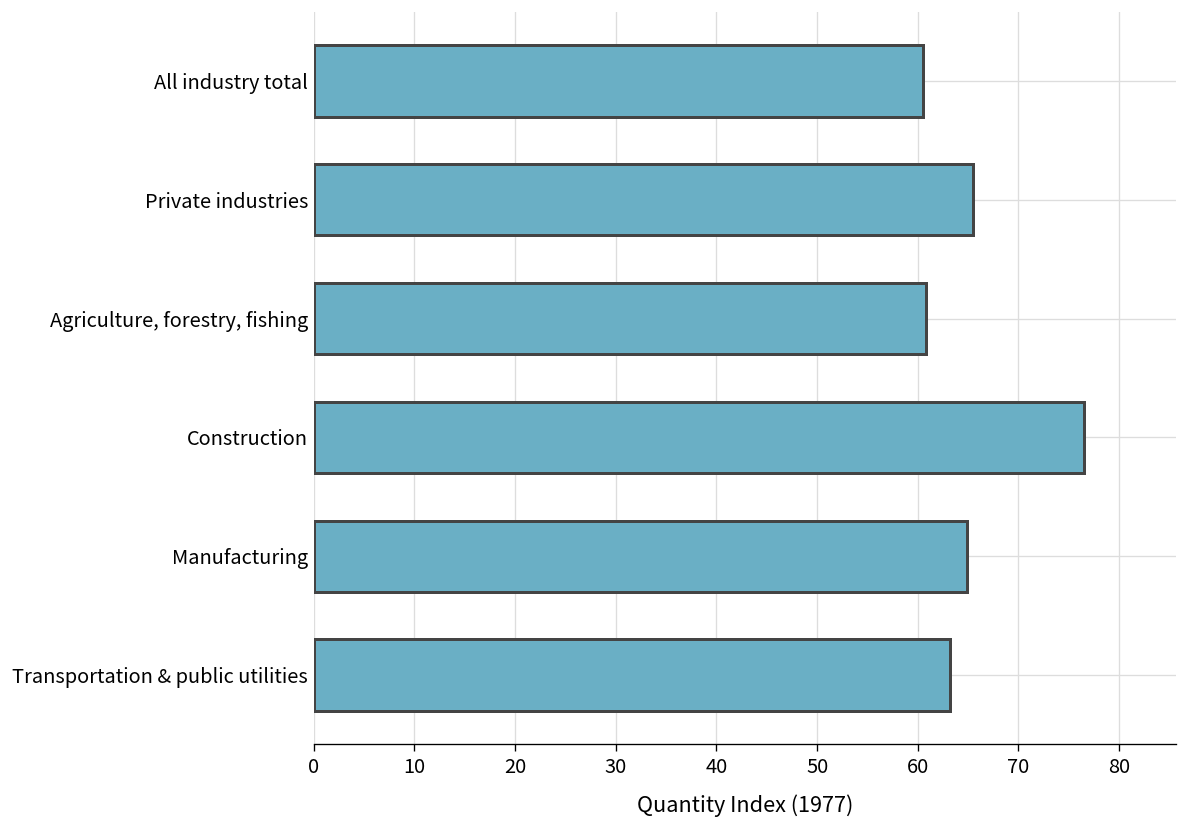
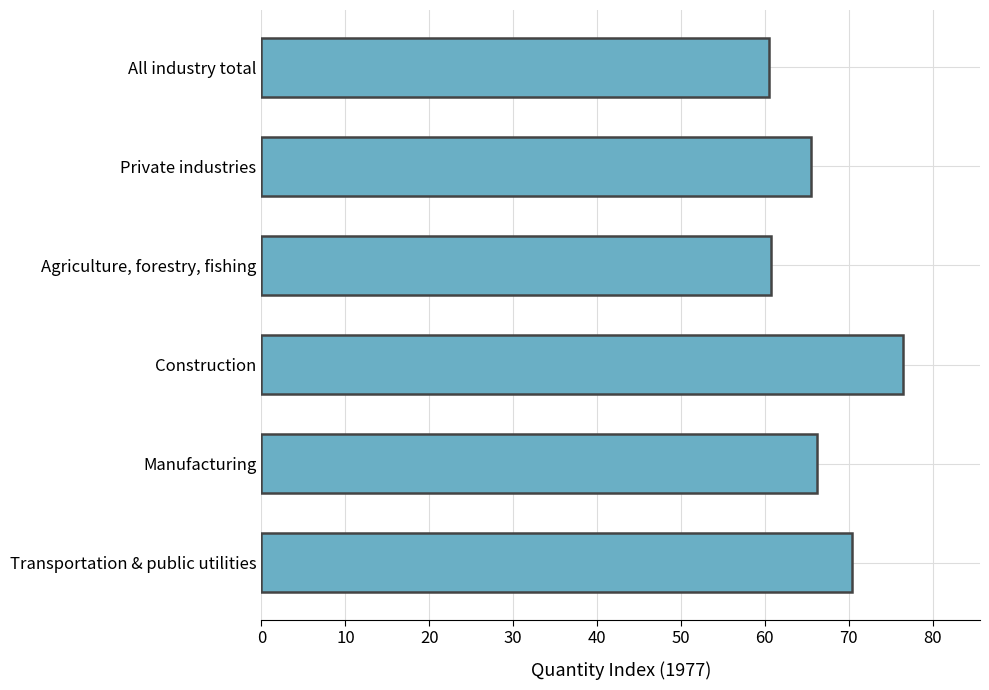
Manufacturing: 65 -> 66
Transportation & public utilities: 63 -> 70
